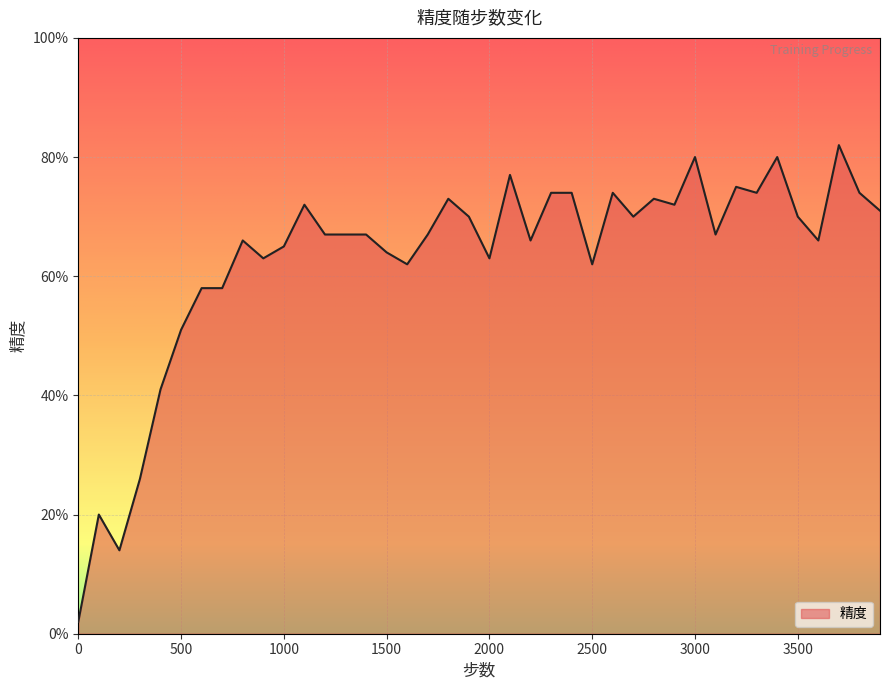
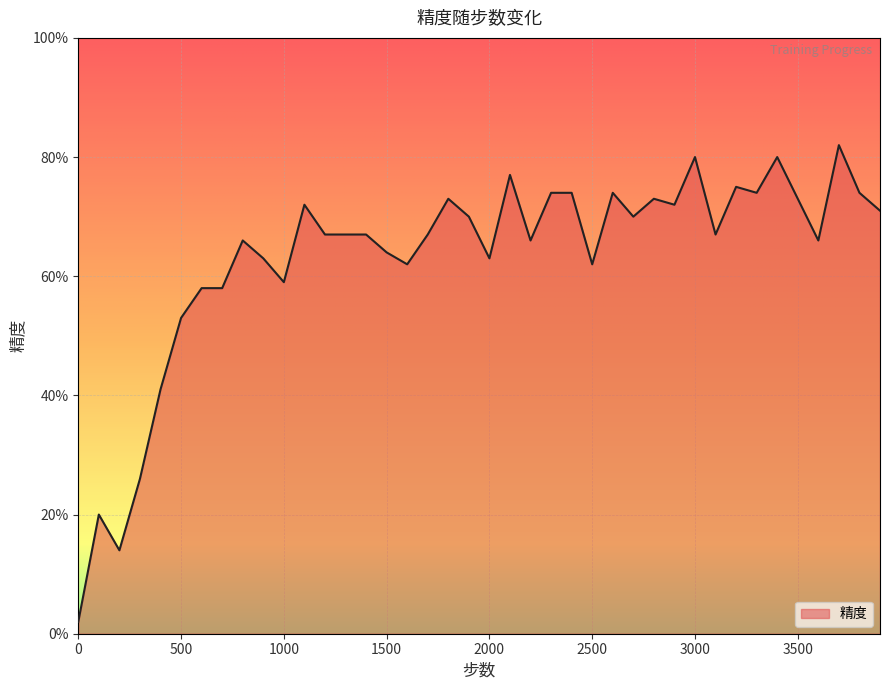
500: 51% -> 53%
1000: 65% -> 59%
3500: 70% -> 73%
